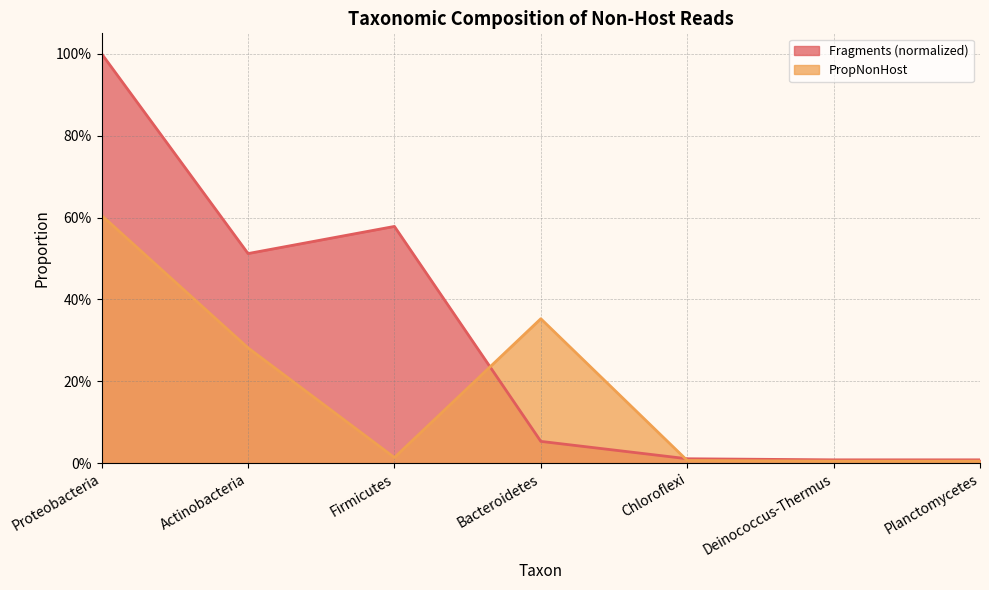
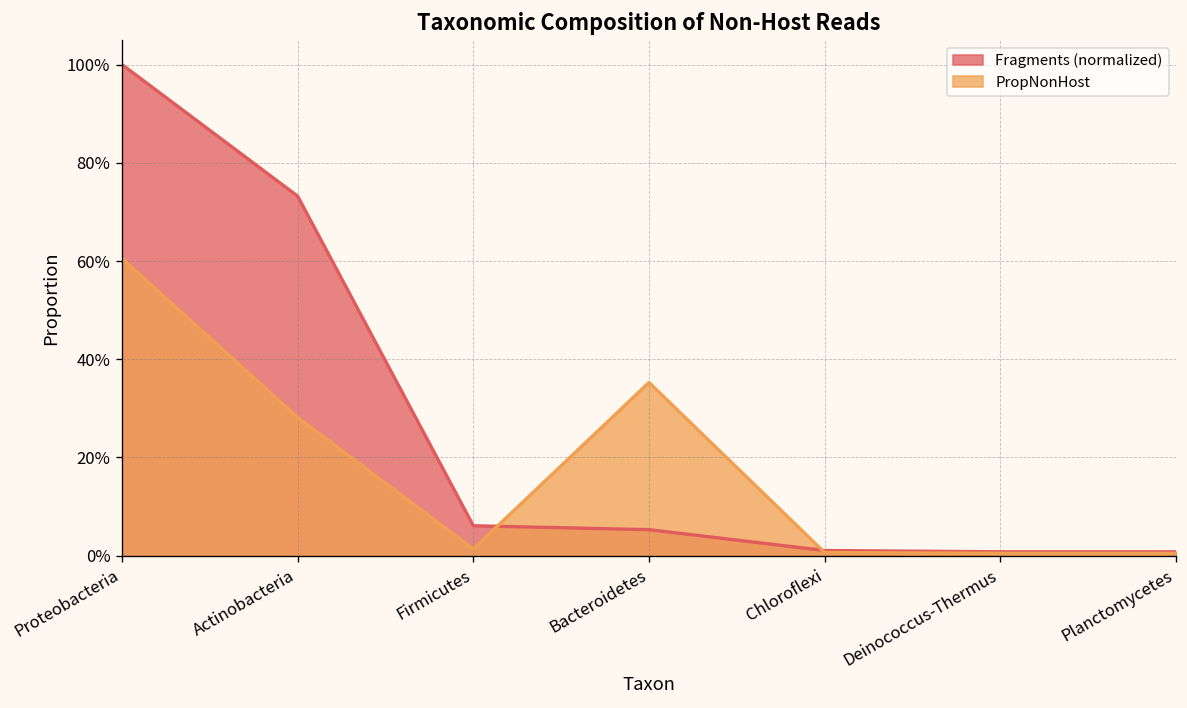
Fragments (normalized), Actinobacteria: 51% -> 73%
Fragments (normalized), Firmicutes: 58% -> 6%
